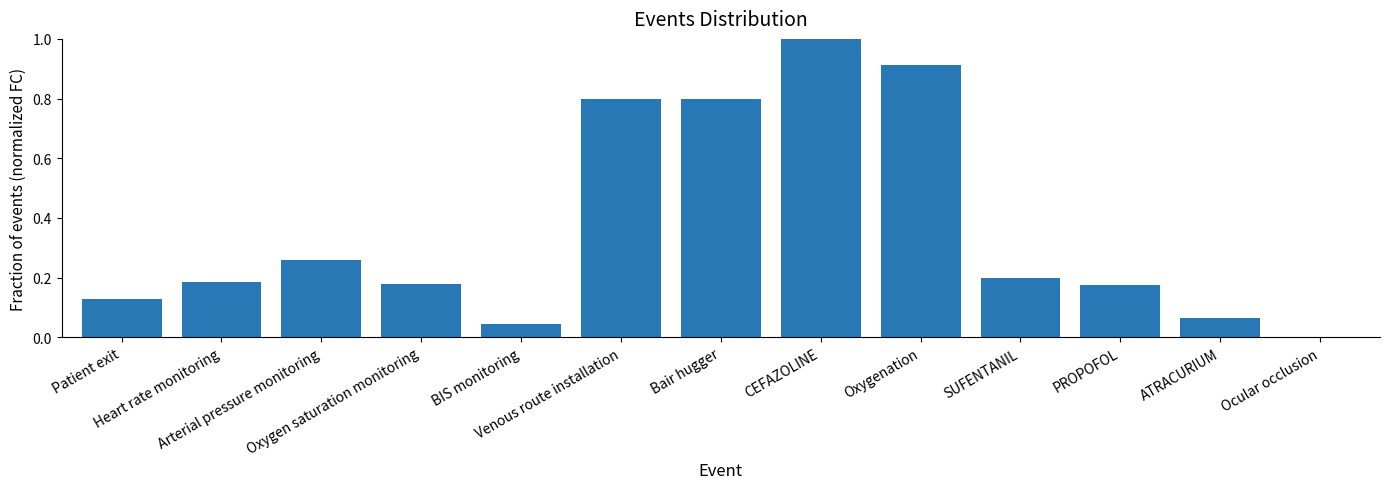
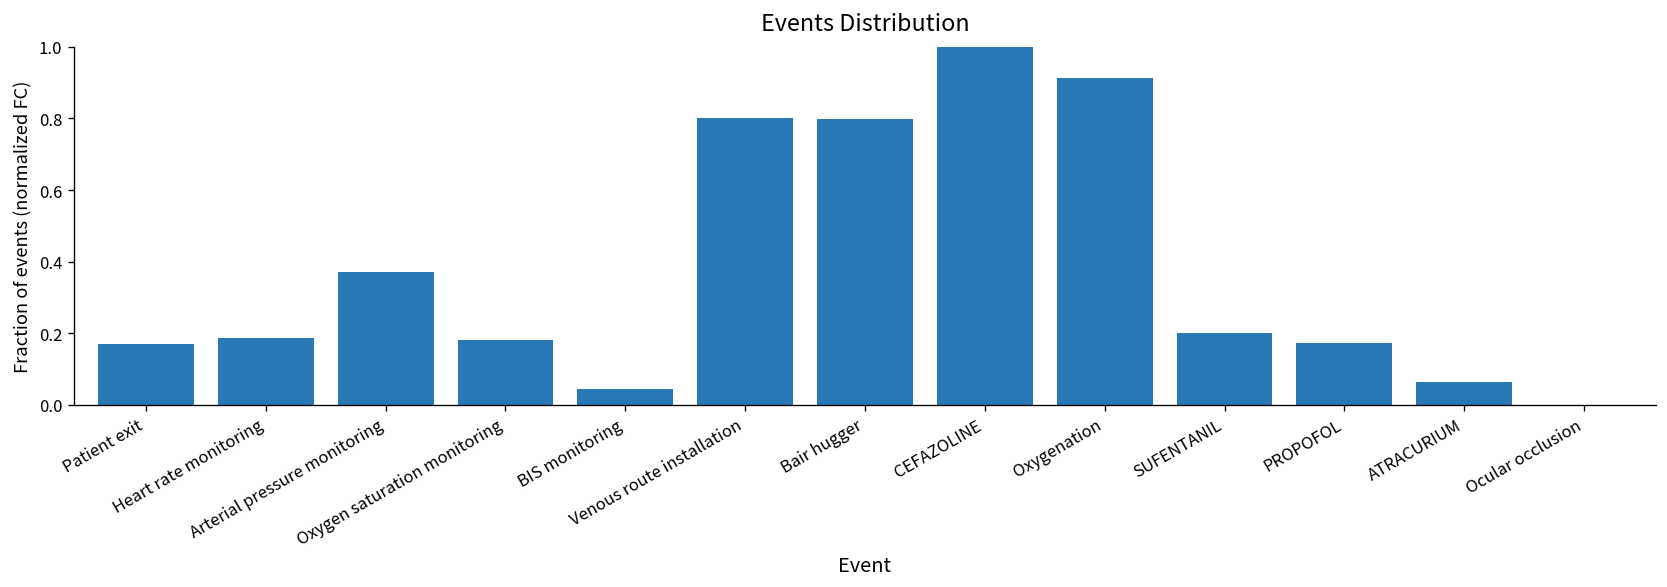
Patient exit: 0.13 -> 0.17
Arterial pressure monitoring: 0.26 -> 0.37
